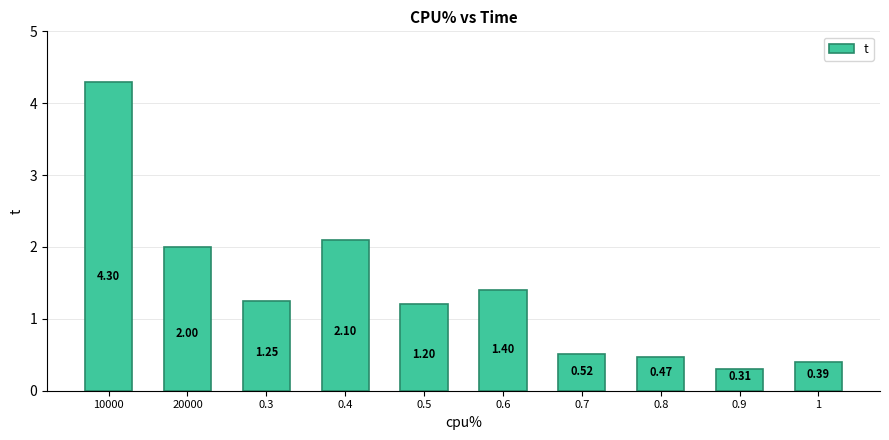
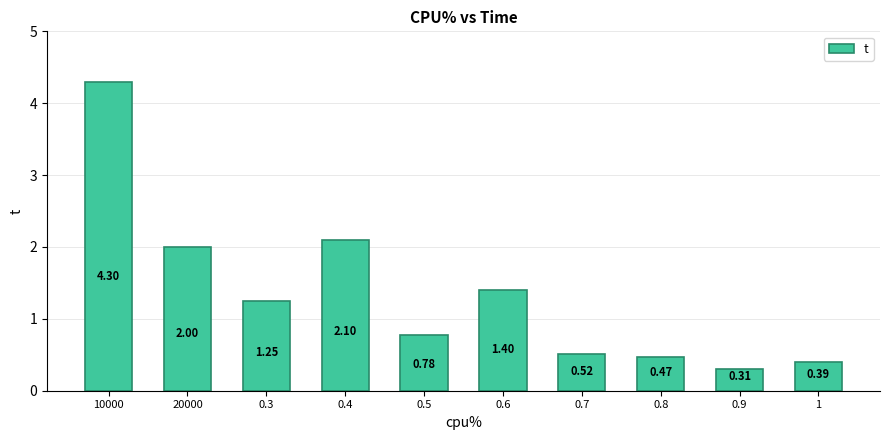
0.5: 1.20 -> 0.78
